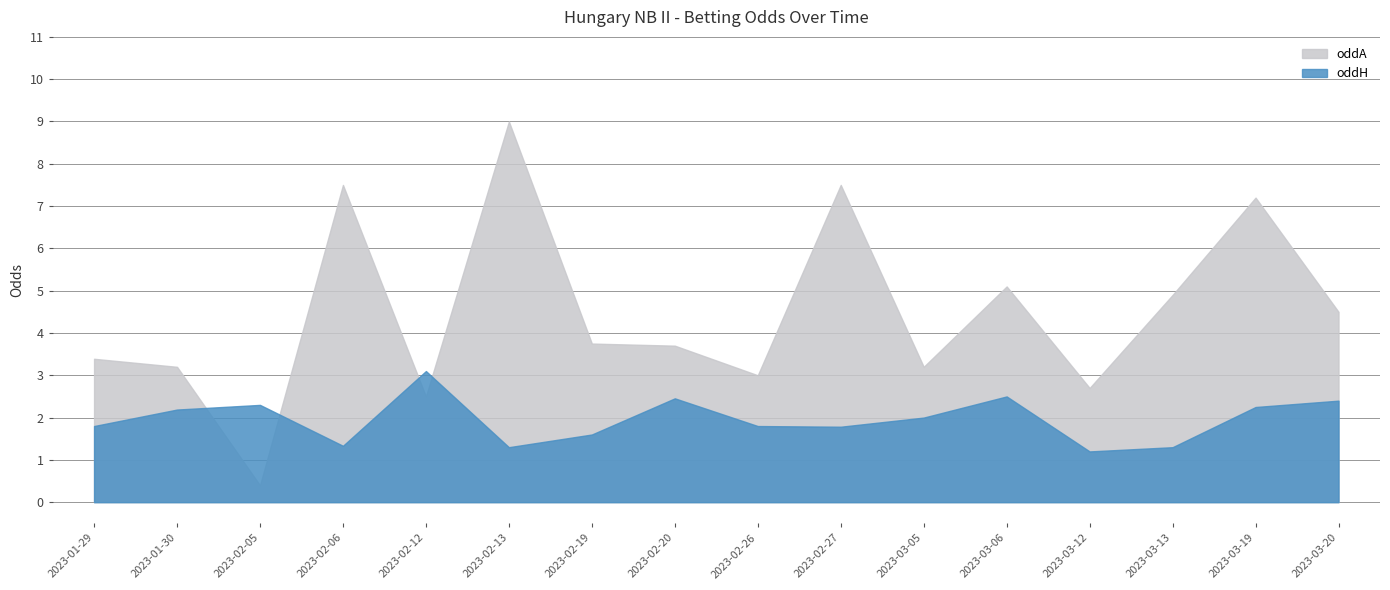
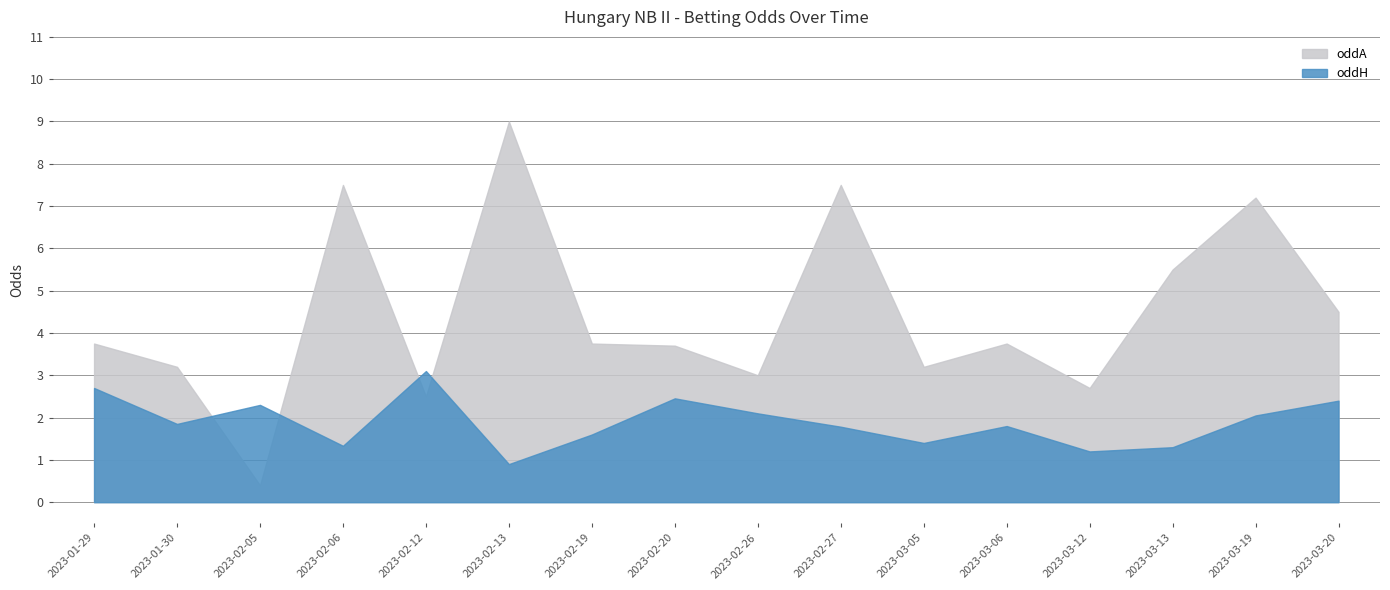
oddA, 2023-01-29: 3.4 -> 3.8
oddH, 2023-01-29: 1.8 -> 2.7
oddH, 2023-01-30: 2.2 -> 1.9
oddH, 2023-02-13: 1.3 -> 0.9
oddH, 2023-02-26: 1.8 -> 2.1
oddH, 2023-03-05: 2.0 -> 1.4
oddA, 2023-03-06: 5.1 -> 3.8
oddH, 2023-03-06: 2.5 -> 1.8
oddA, 2023-03-13: 4.9 -> 5.5
oddH, 2023-03-19: 2.3 -> 2.1
